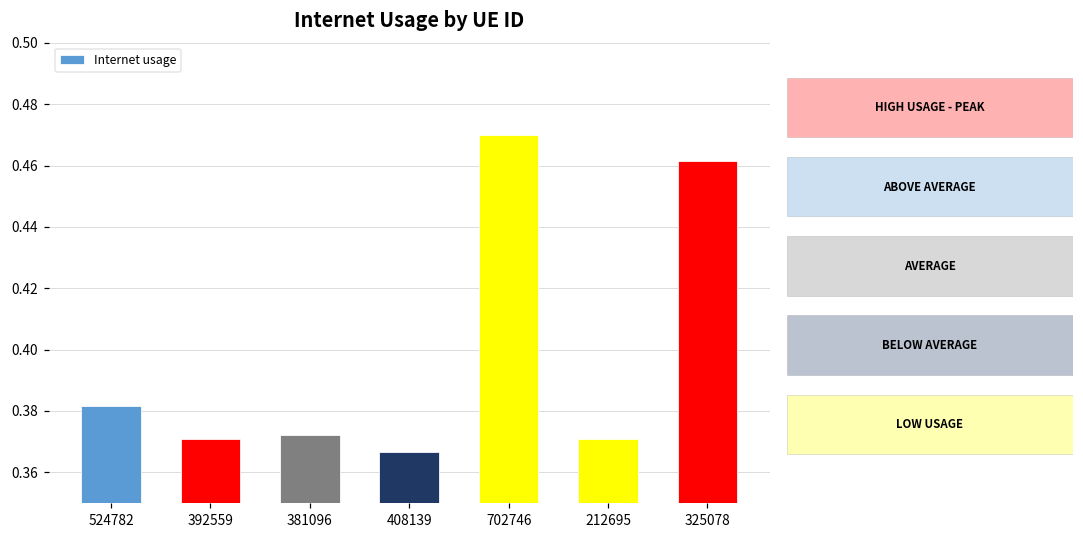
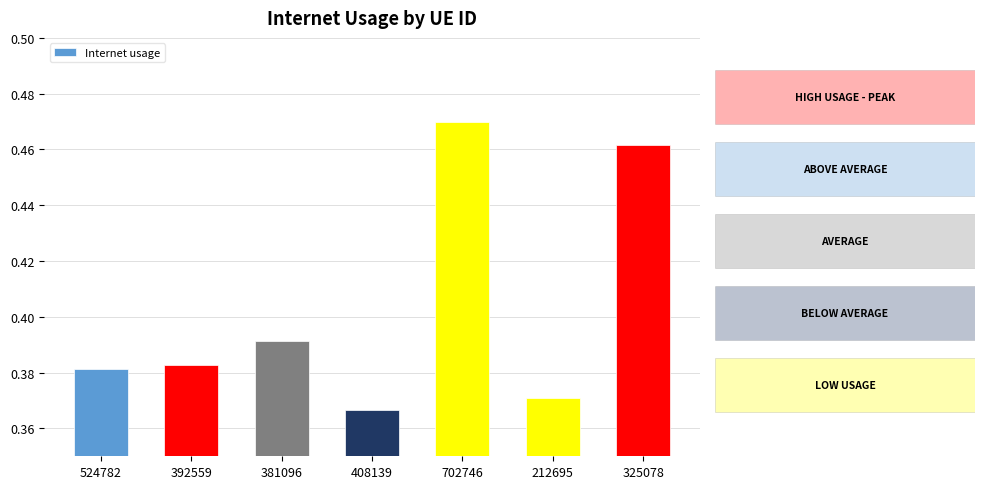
392559: 0.371 -> 0.383
381096: 0.372 -> 0.391
